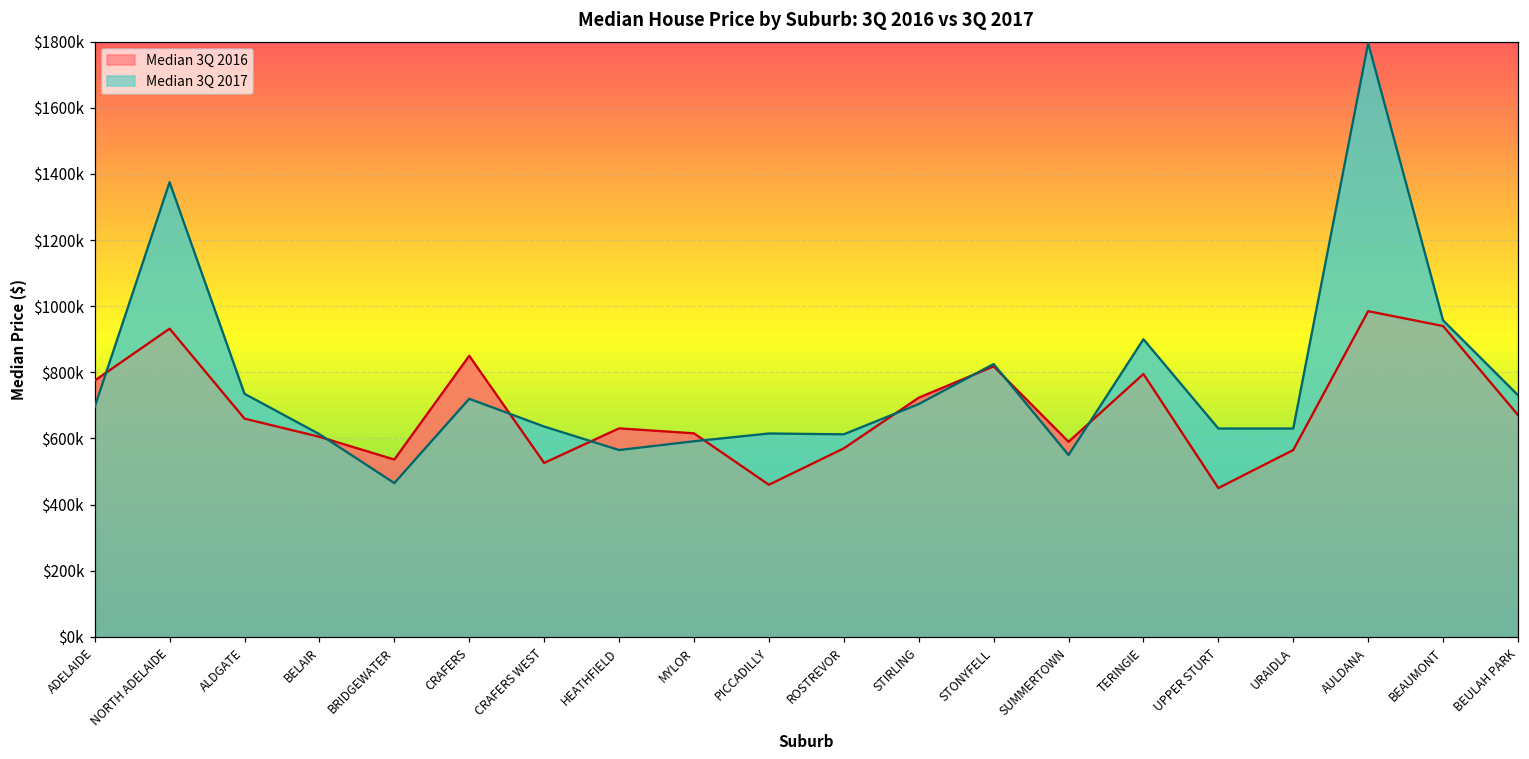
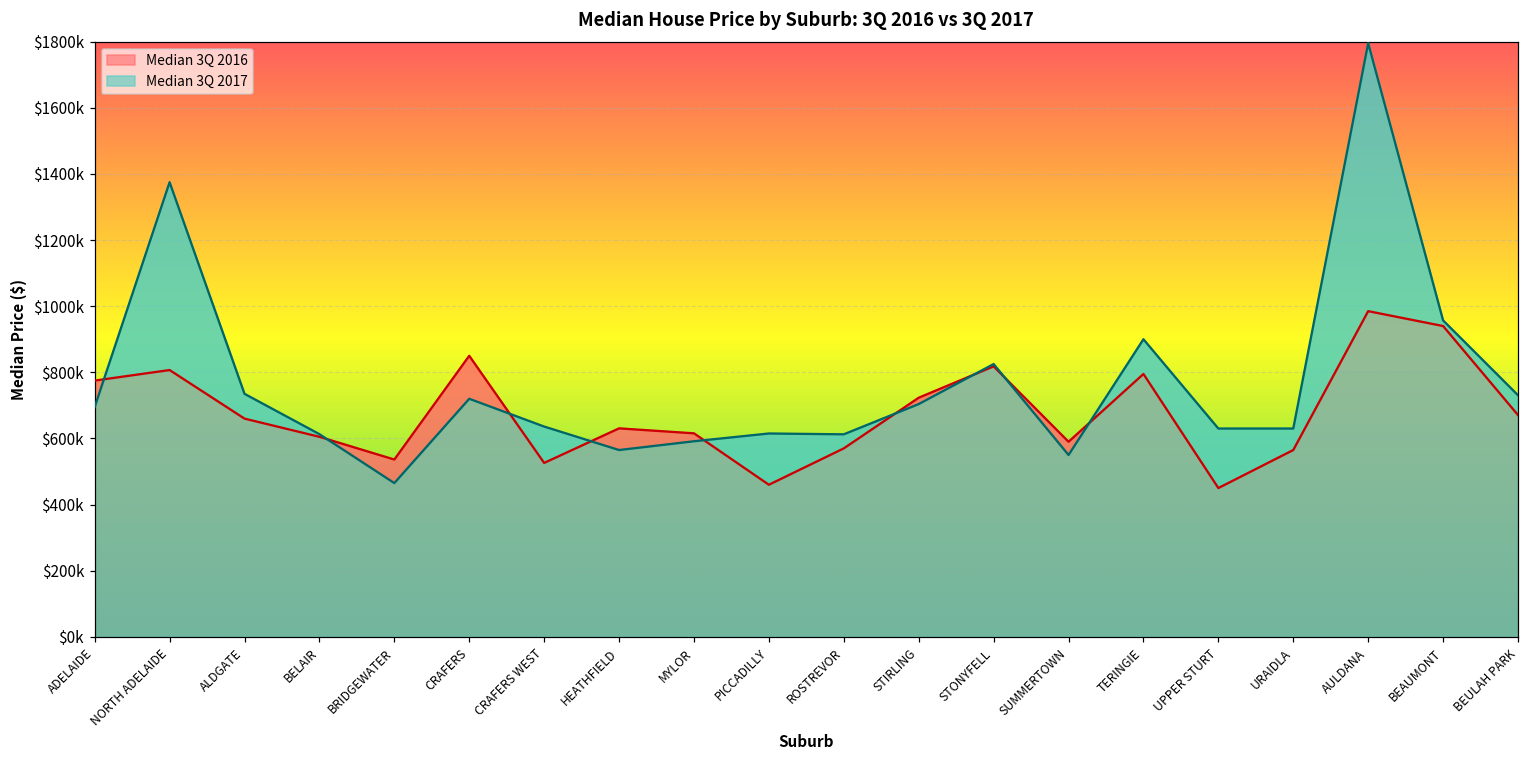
Median 3Q 2016, NORTH ADELAIDE: $930000 -> $810000
